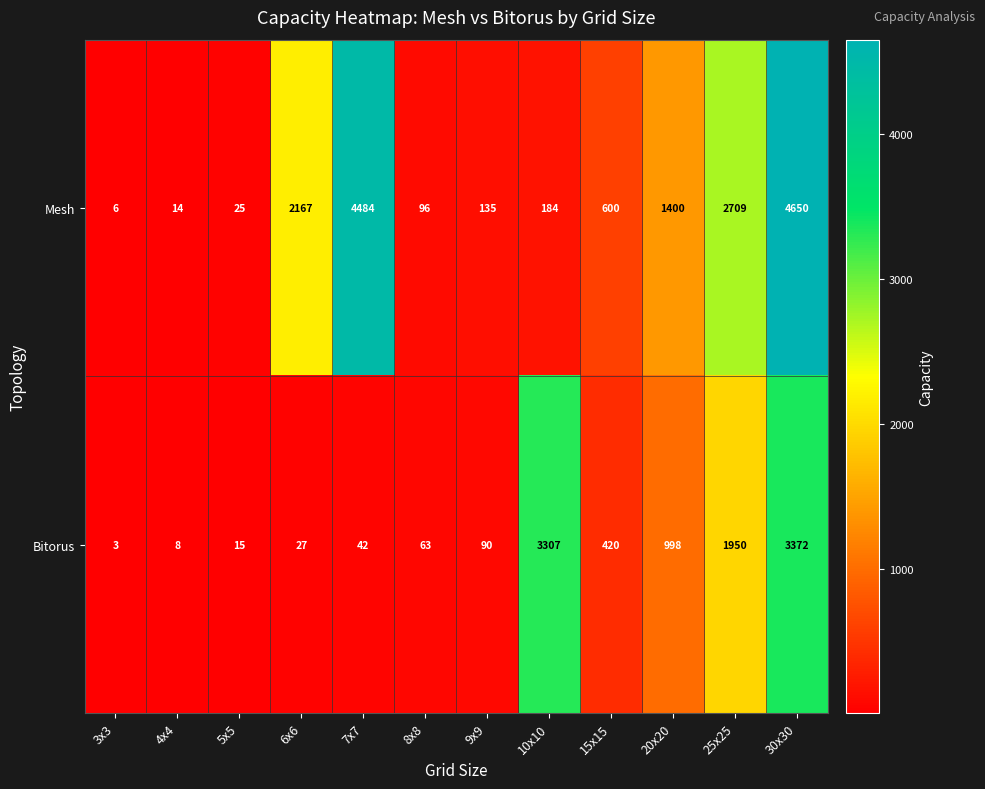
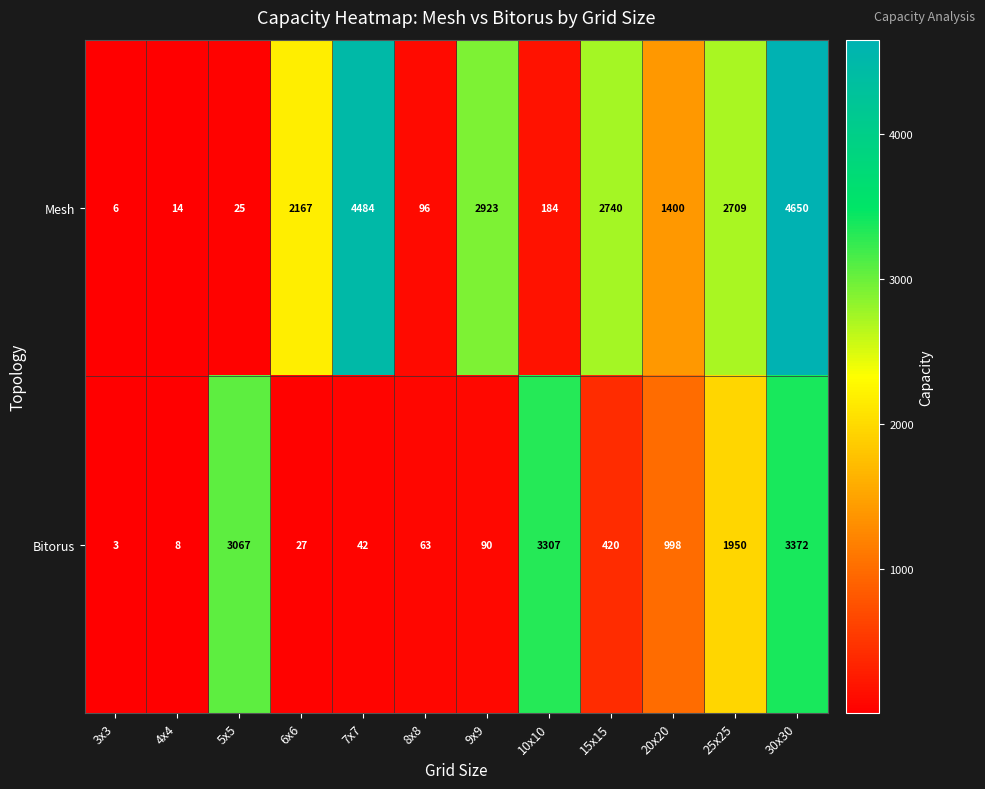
Mesh, 9x9: 135 -> 2923
Mesh, 15x15: 600 -> 2740
Bitorus, 5x5: 15 -> 3067
